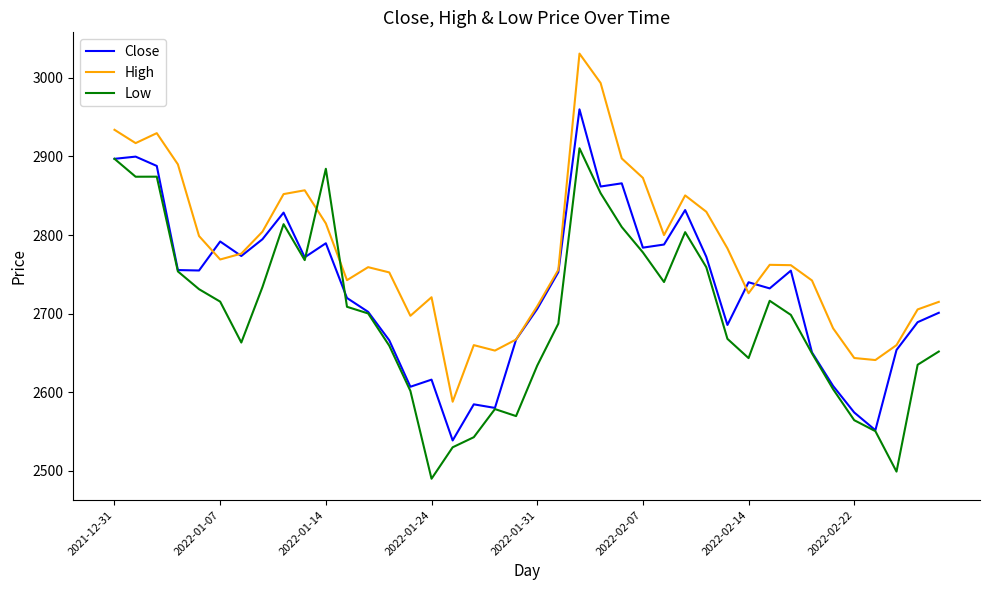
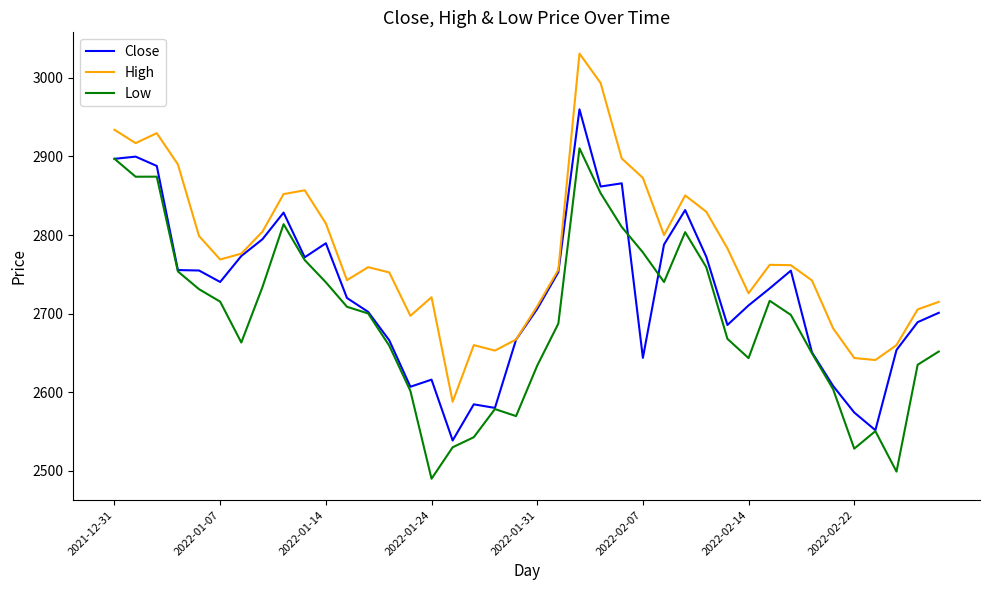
Close, 2022-01-07: 2790 -> 2740
Low, 2022-01-14: 2880 -> 2740
Close, 2022-02-07: 2780 -> 2640
Close, 2022-02-14: 2740 -> 2710
Low, 2022-02-22: 2560 -> 2530
